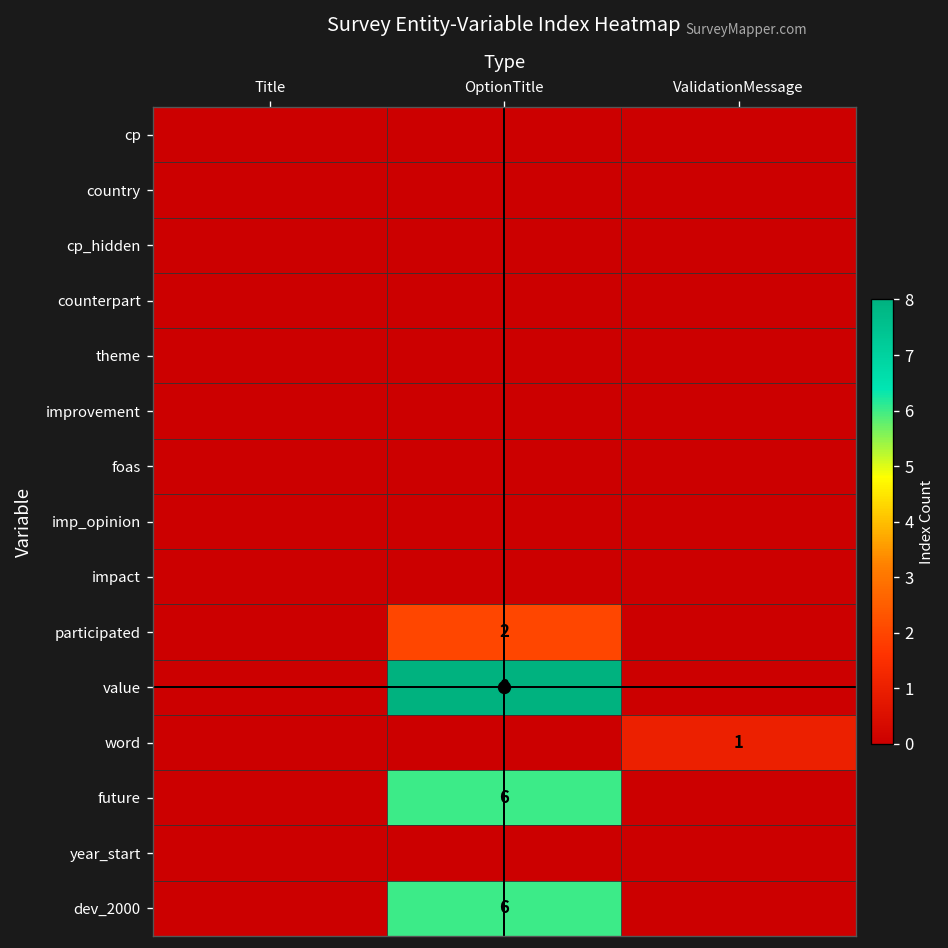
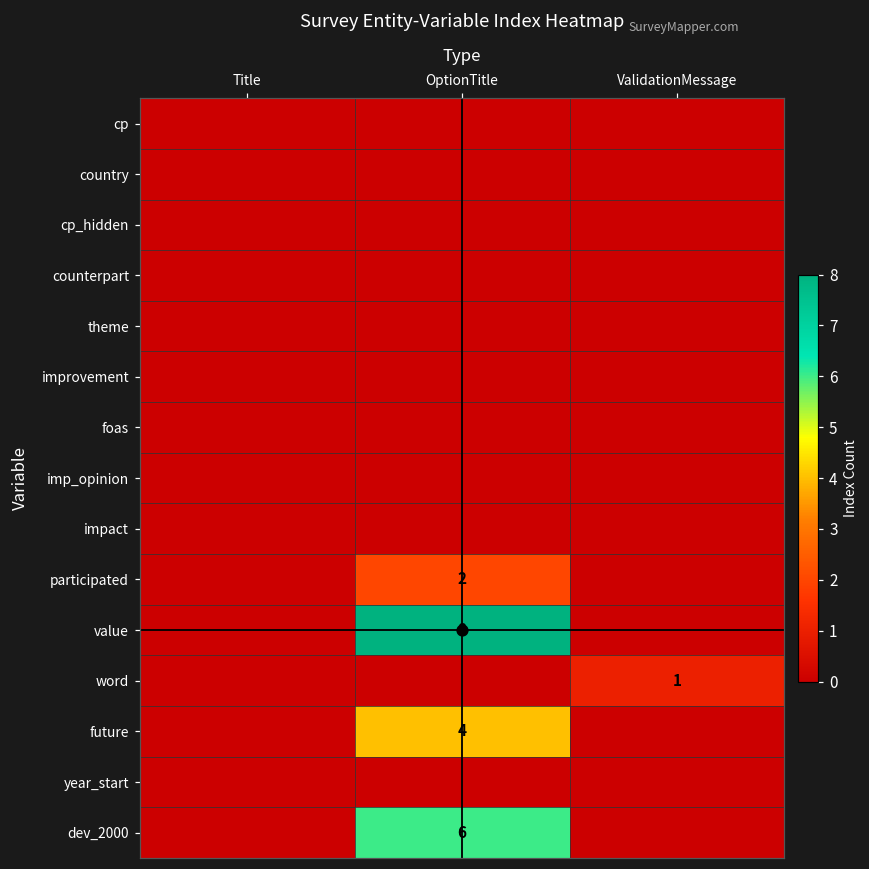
future, OptionTitle: 6 -> 4
